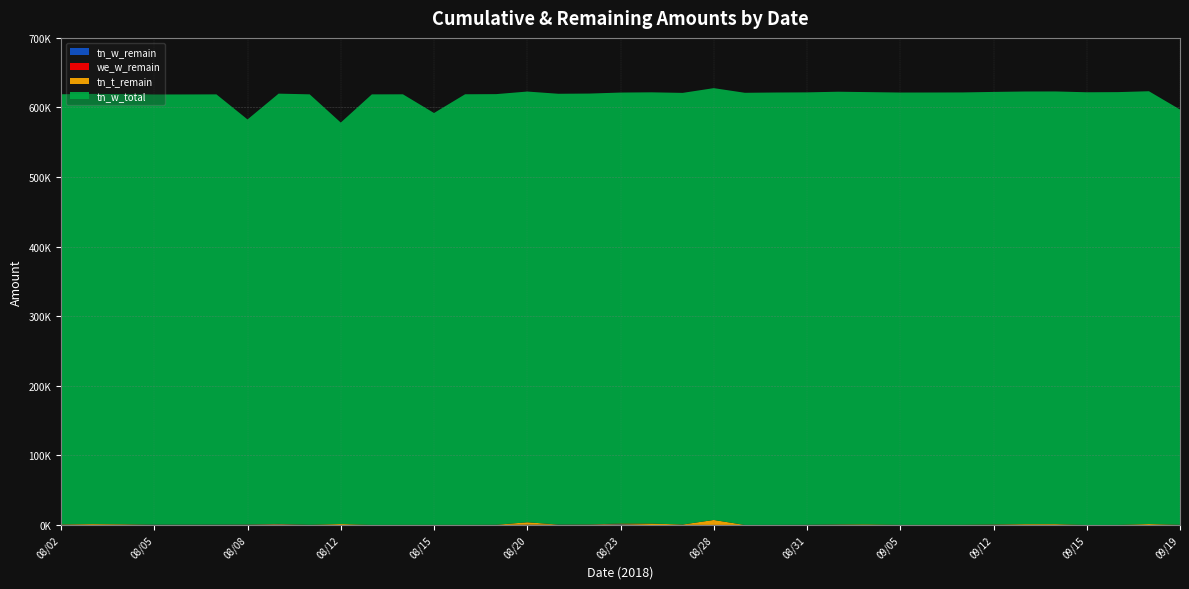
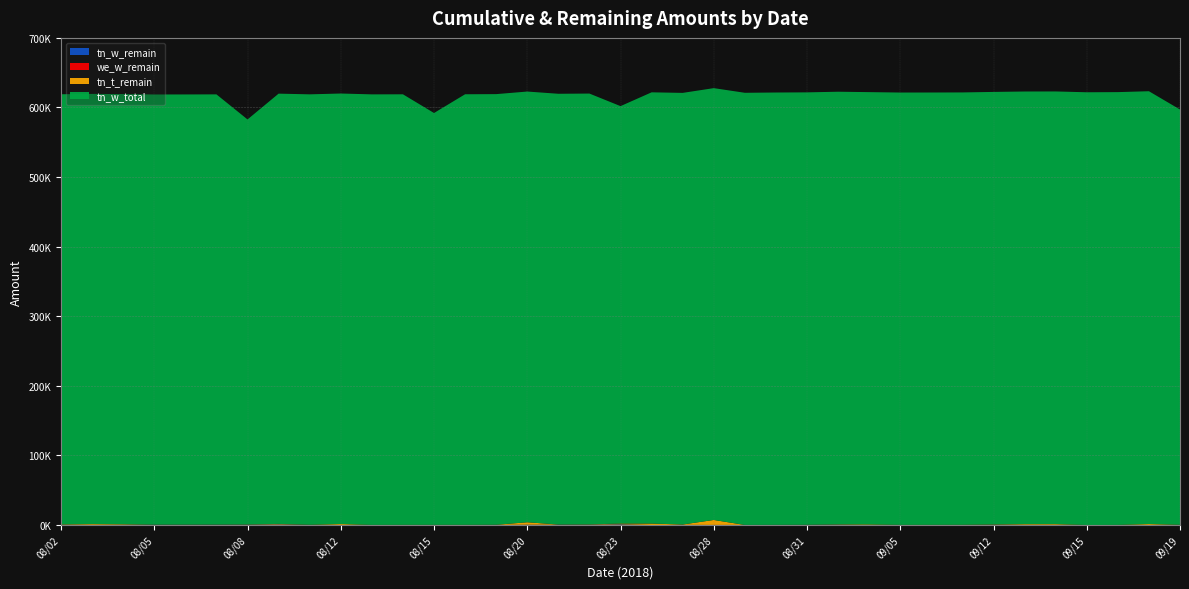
tn_w_total, 08/12: 580000 -> 620000
tn_w_total, 08/23: 620000 -> 600000
